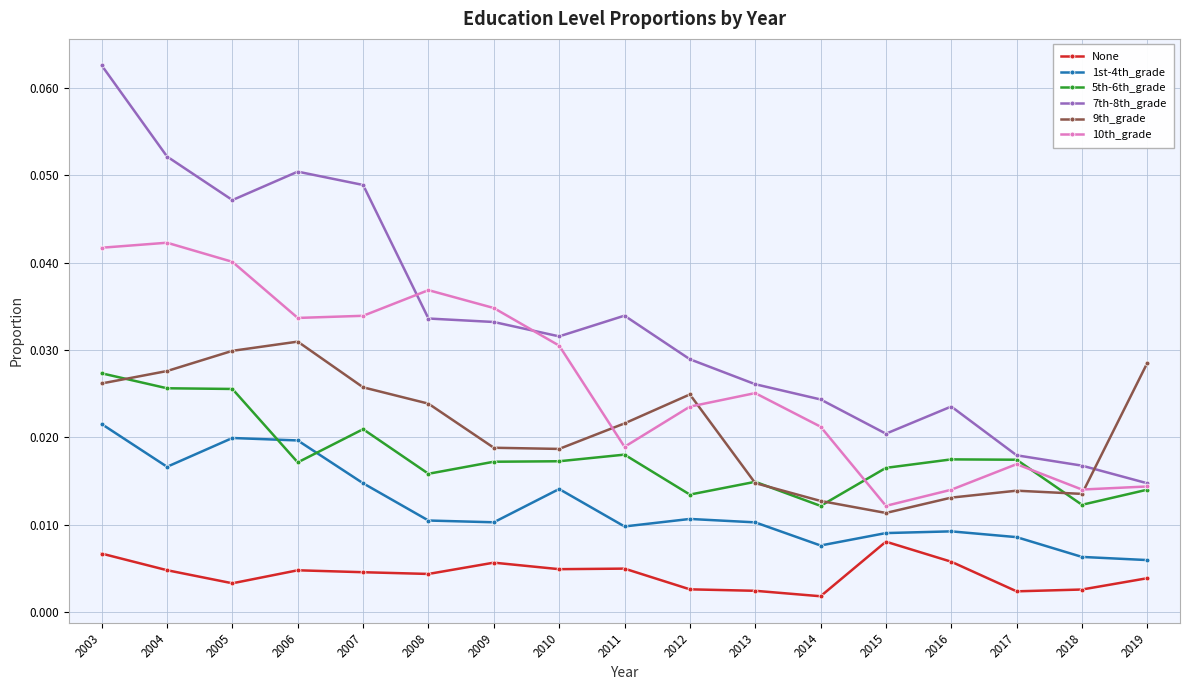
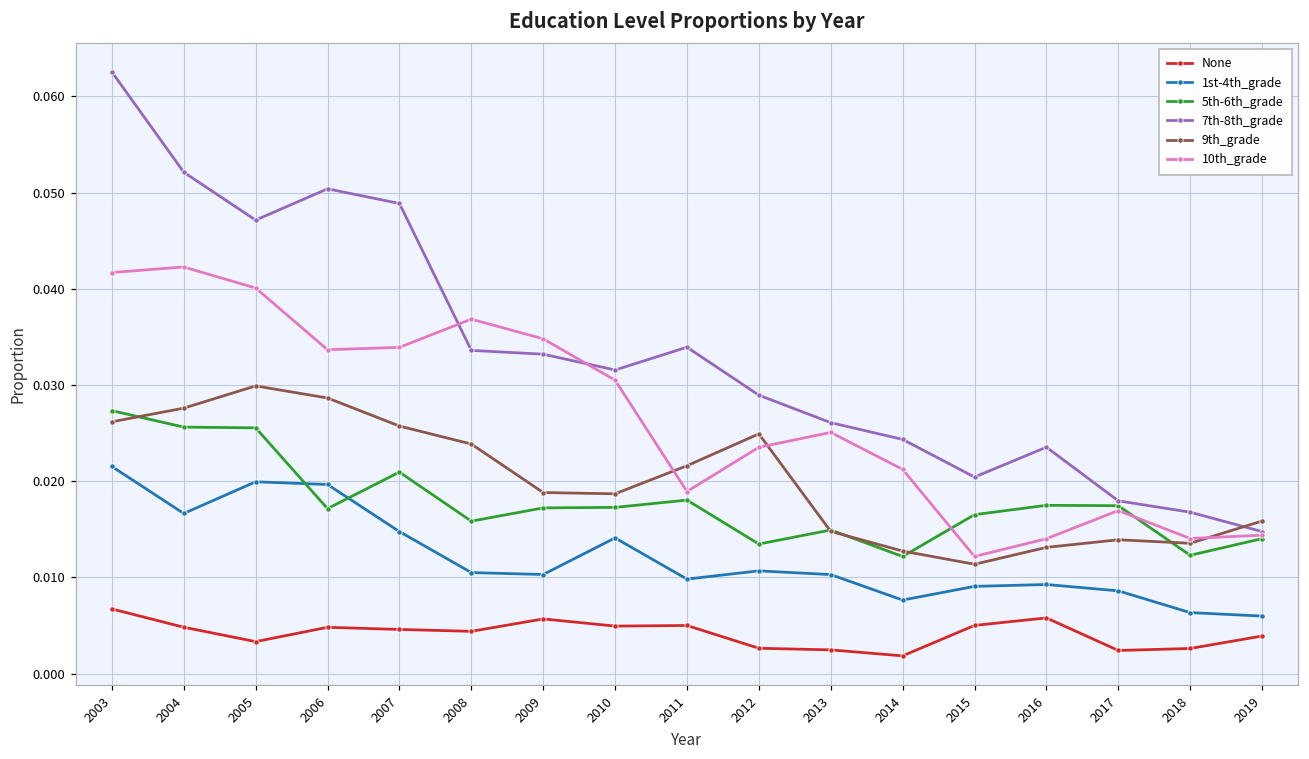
9th_grade, 2006: 0.031 -> 0.029
None, 2015: 0.008 -> 0.005
9th_grade, 2019: 0.029 -> 0.016
